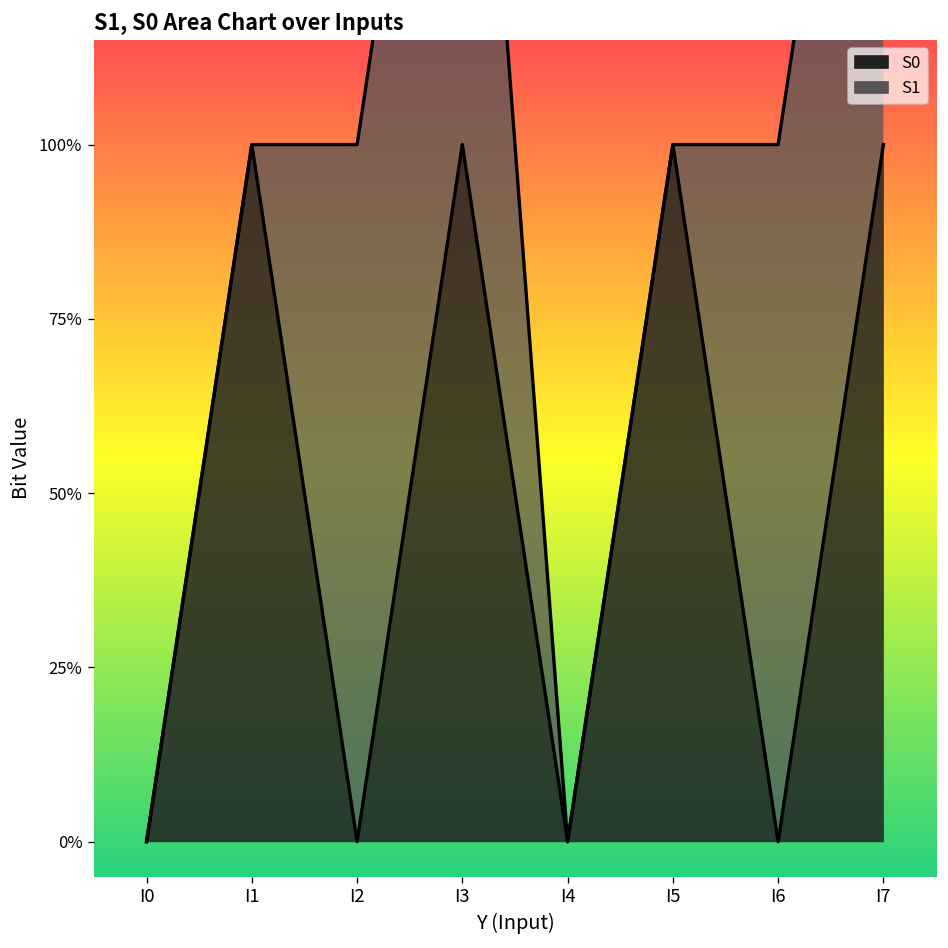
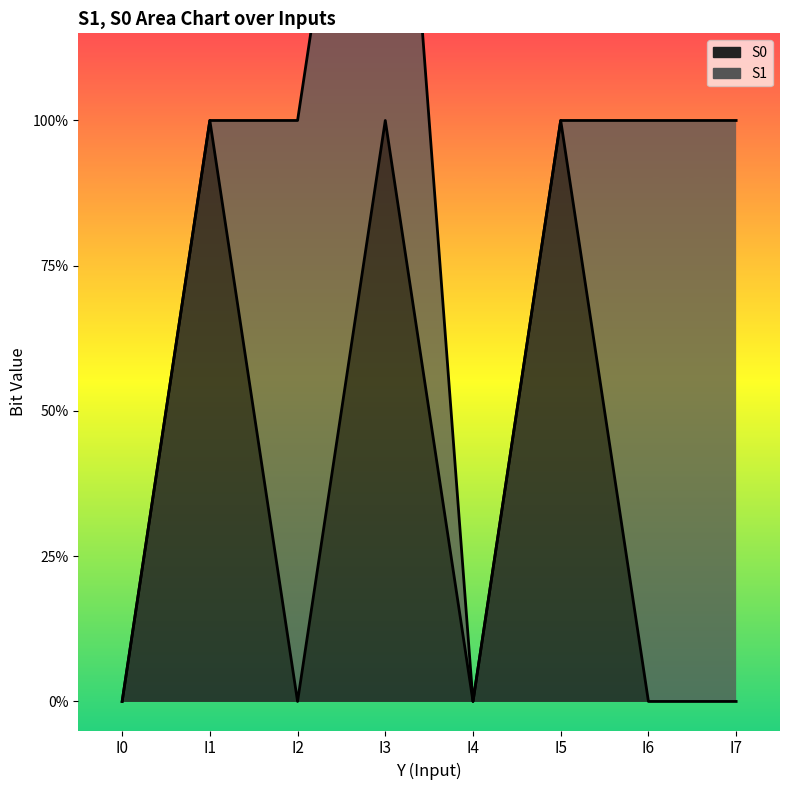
S0, I7: 100% -> 0%
